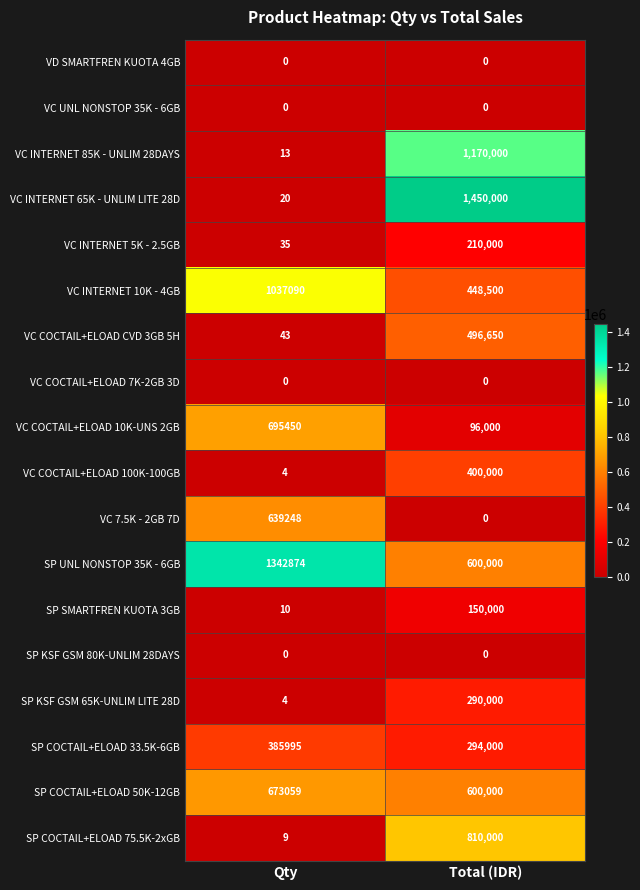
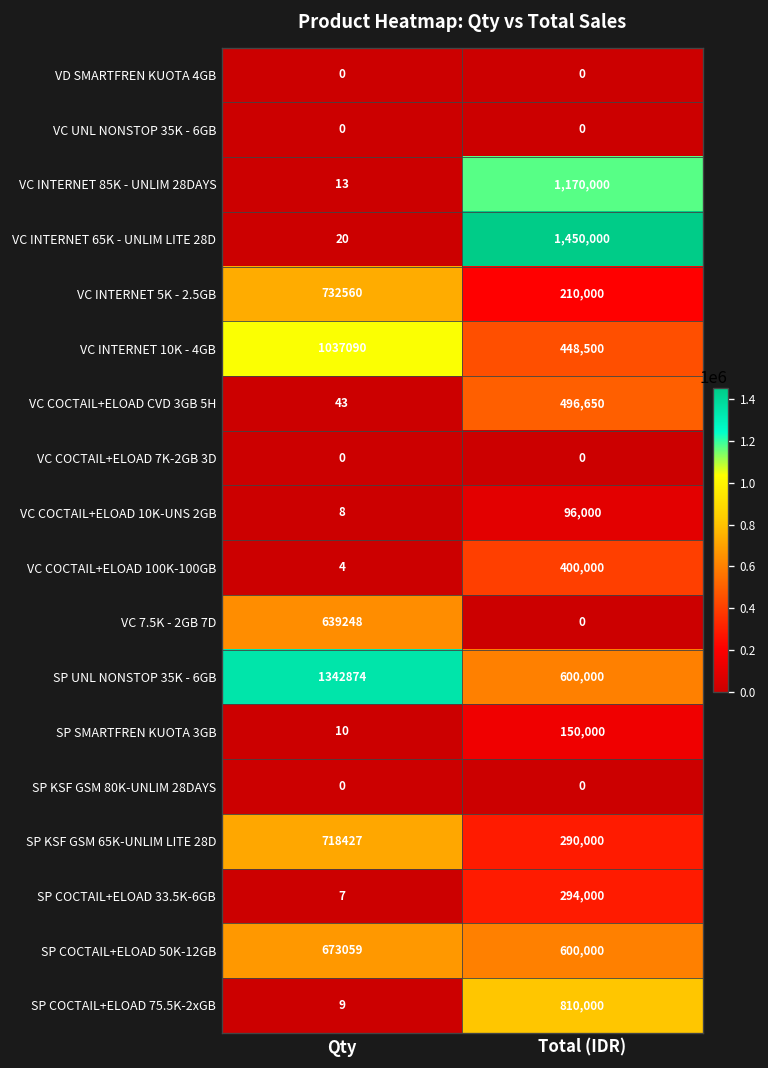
VC INTERNET 5K - 2.5GB, Qty: 35 -> 732560
VC COCTAIL+ELOAD 10K-UNS 2GB, Qty: 695450 -> 8
SP KSF GSM 65K-UNLIM LITE 28D, Qty: 4 -> 718427
SP COCTAIL+ELOAD 33.5K-6GB, Qty: 385995 -> 7
